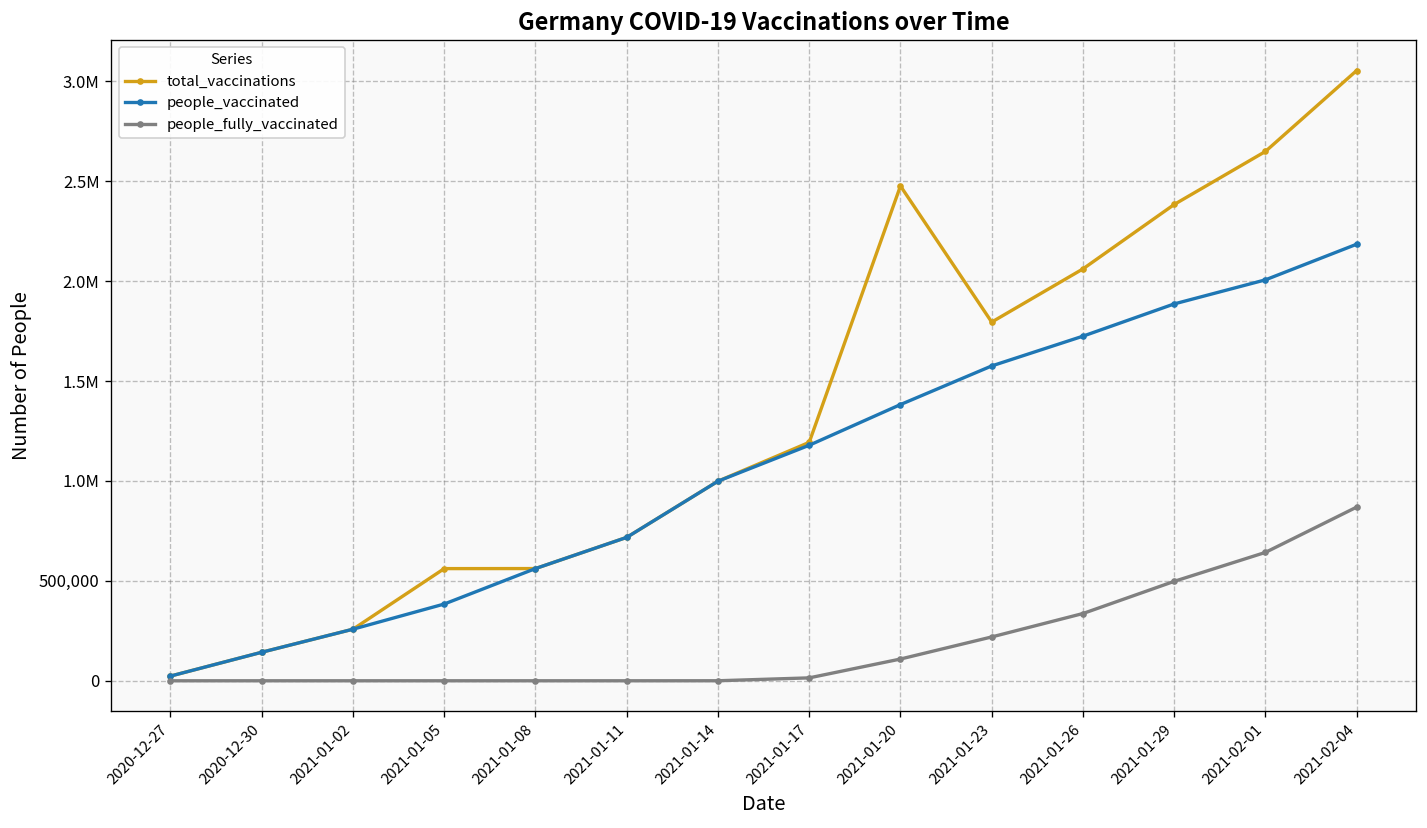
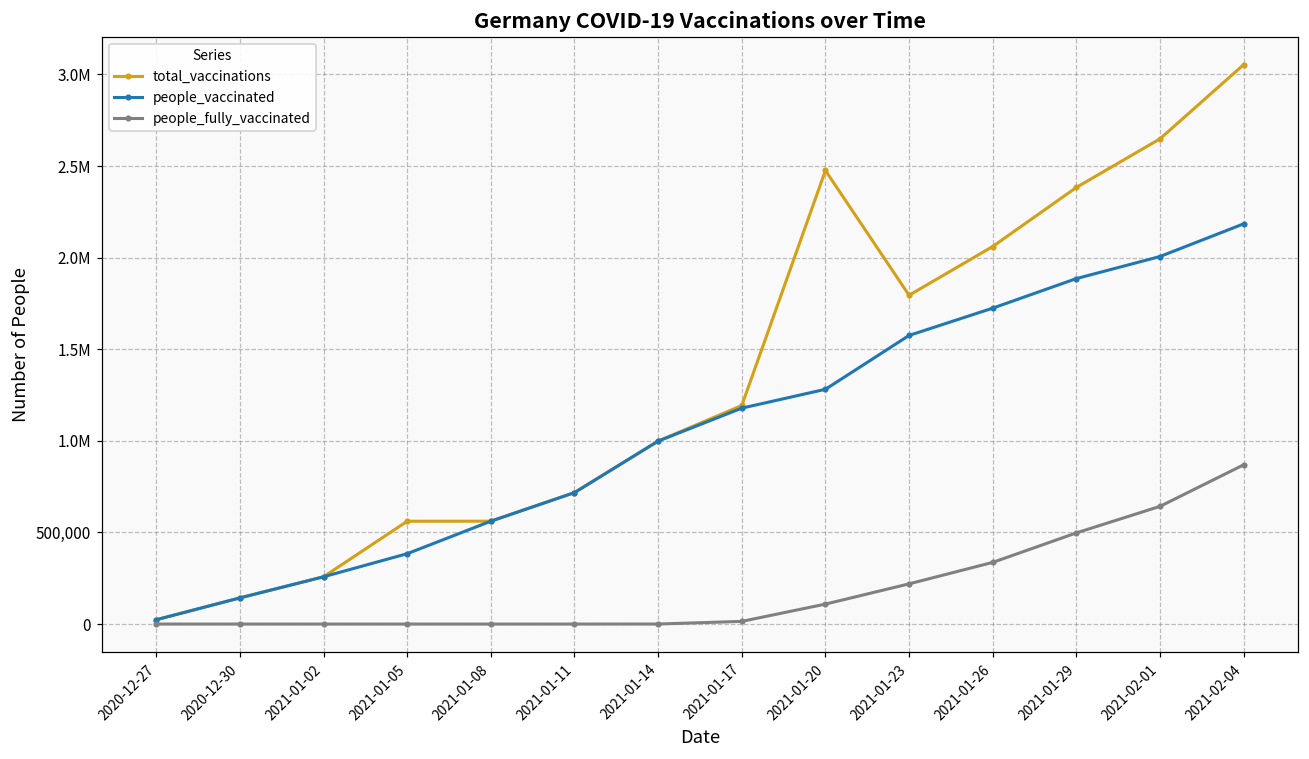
people_vaccinated, 2021-01-20: 1,380,000 -> 1,280,000
